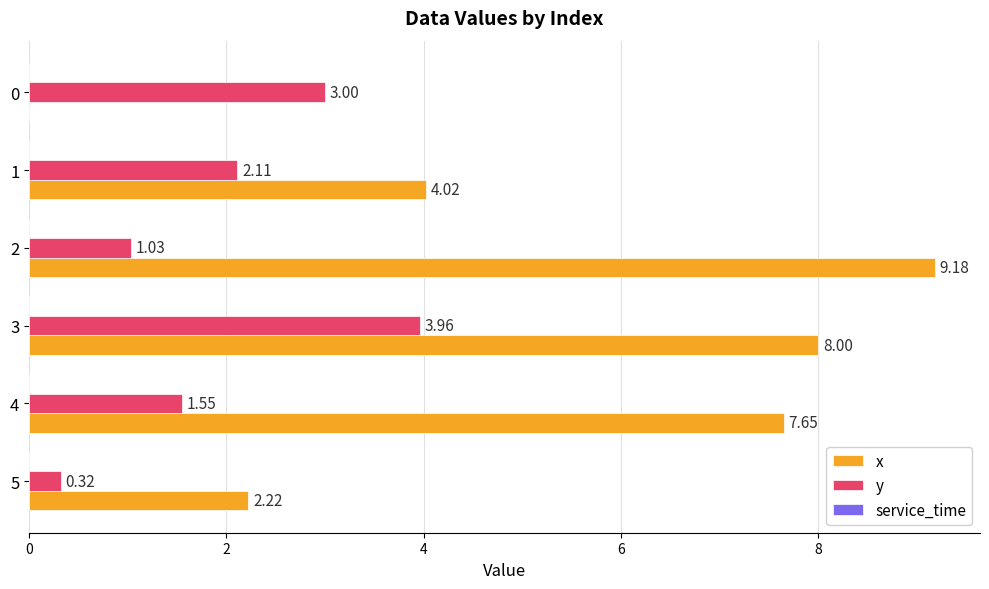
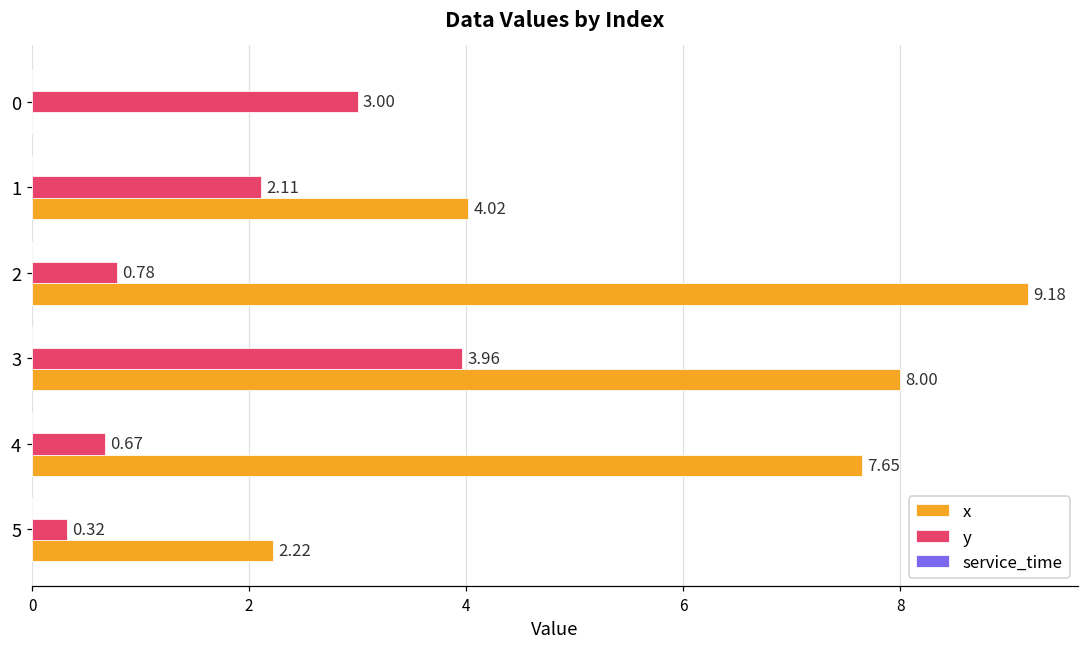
y, 2: 1.03 -> 0.78
y, 4: 1.55 -> 0.67
